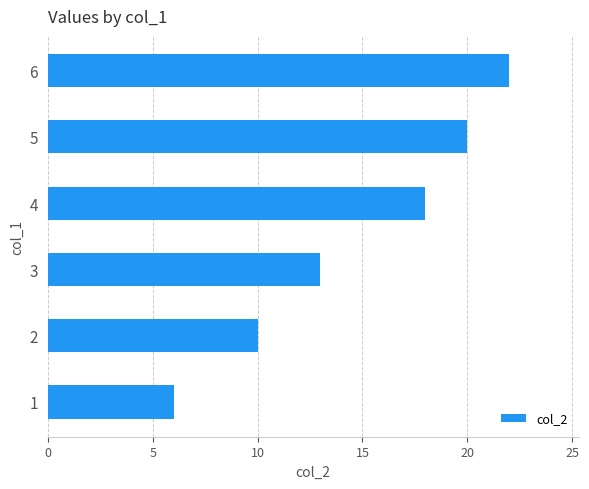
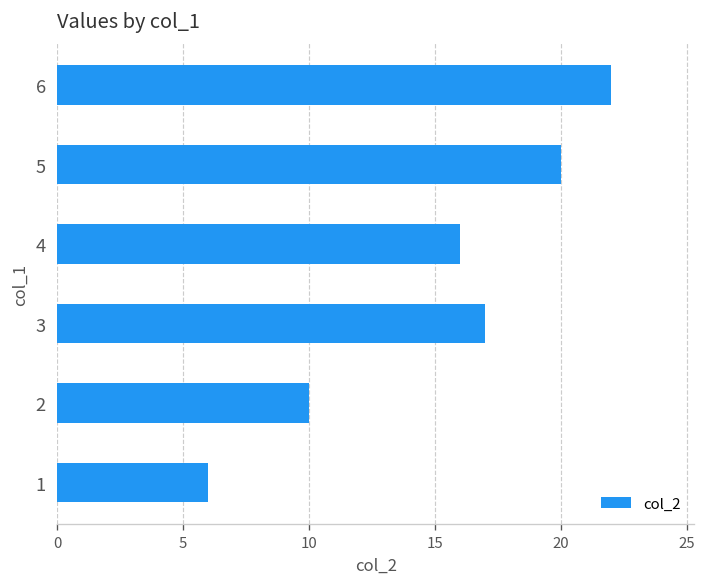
4: 18 -> 16
3: 13 -> 17
